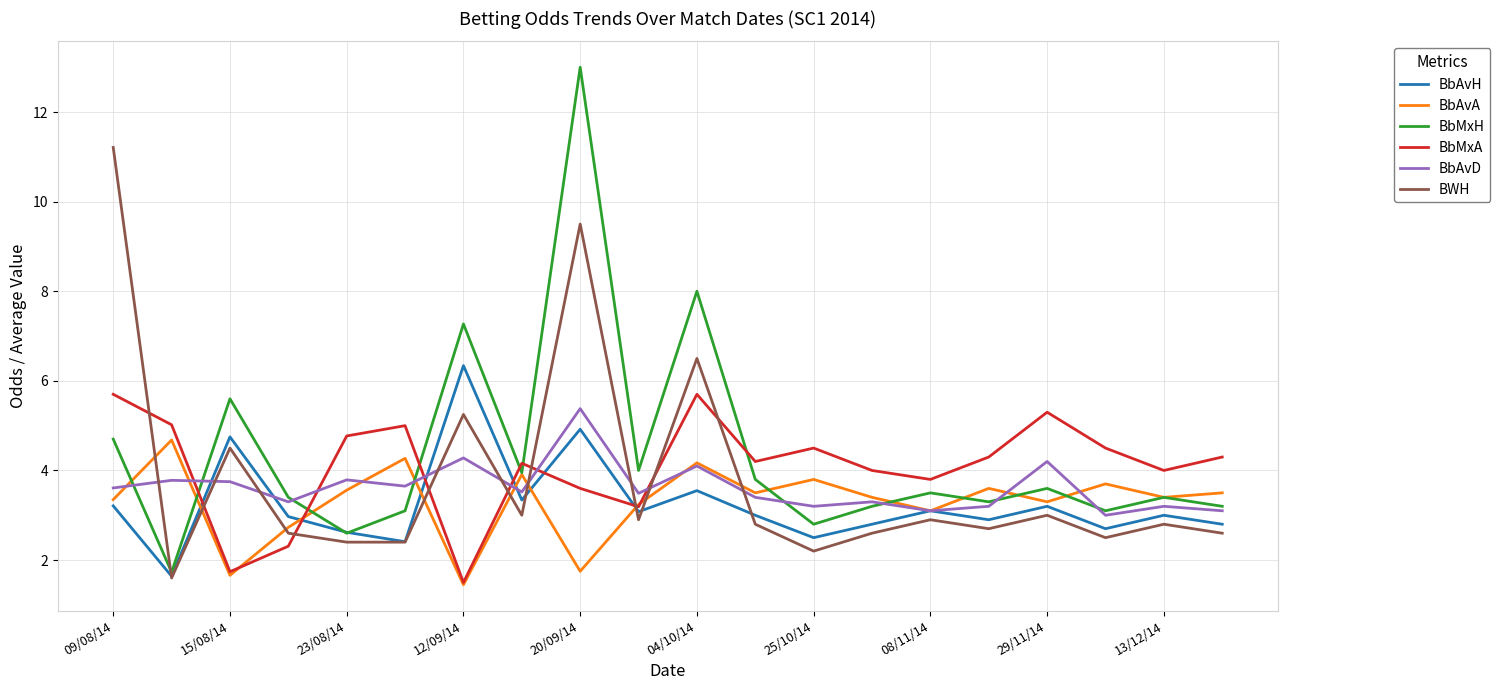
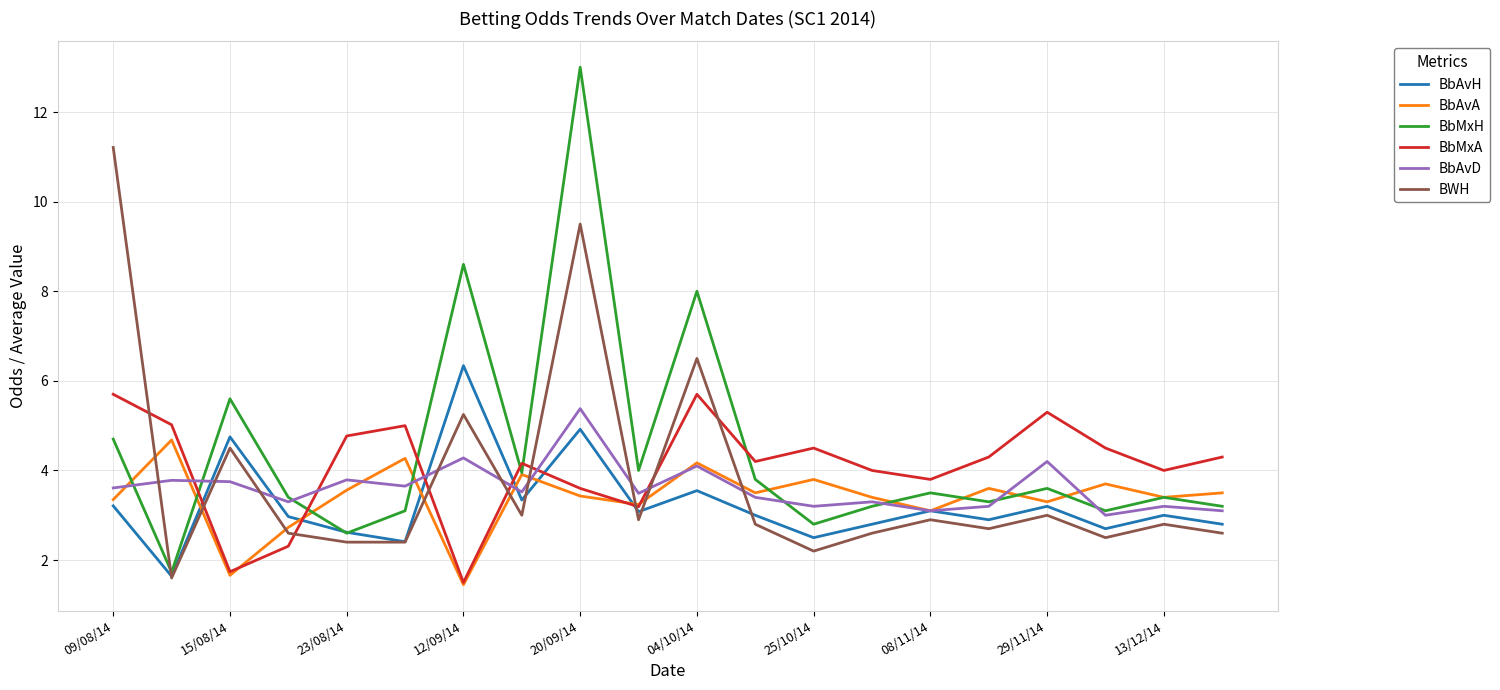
BbMxH, 12/09/14: 7.3 -> 8.6
BbAvA, 20/09/14: 1.8 -> 3.4
